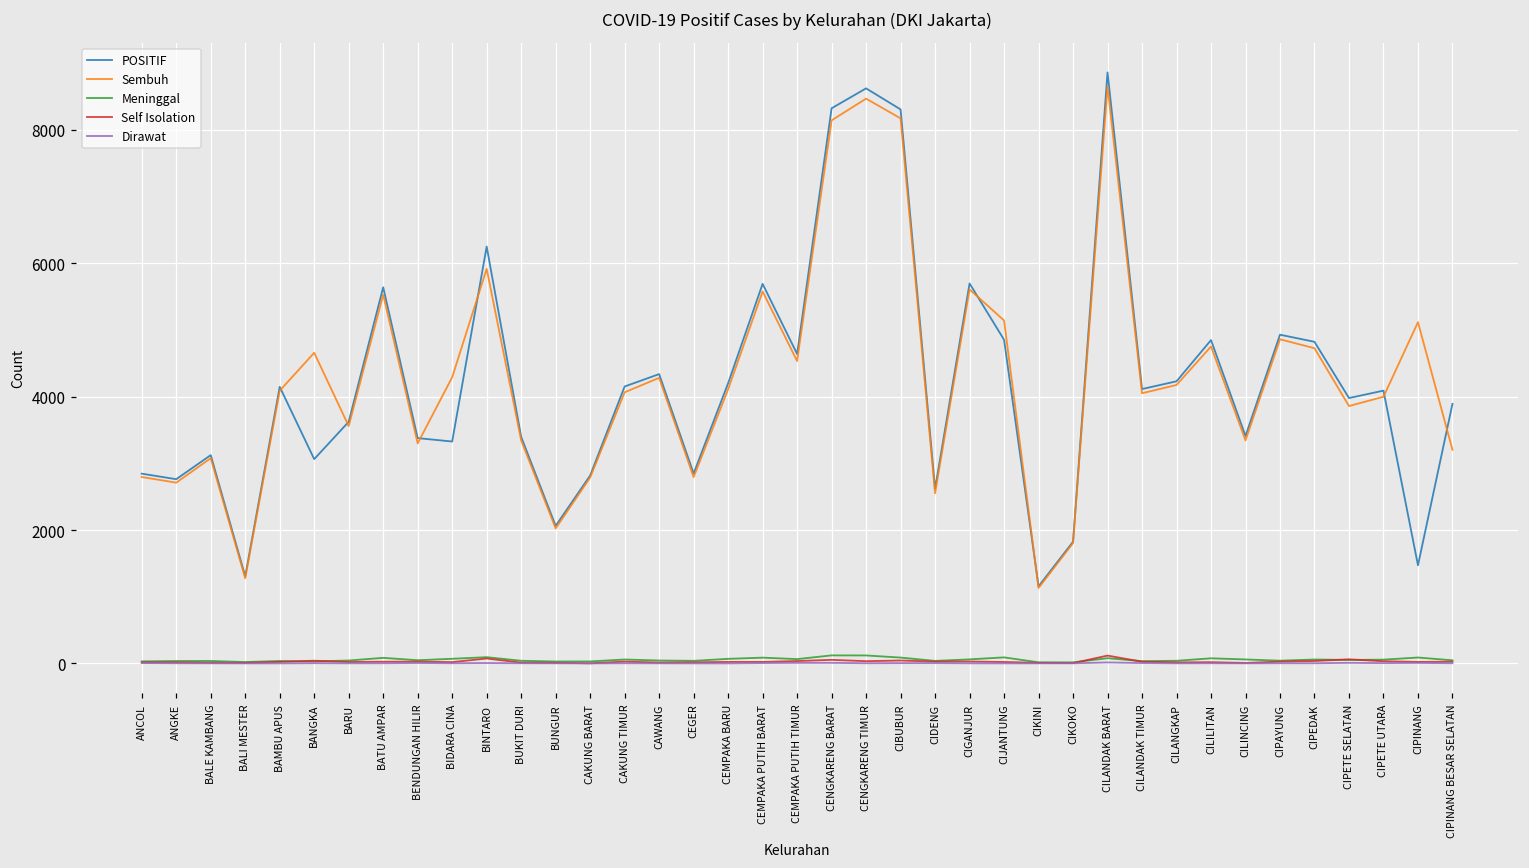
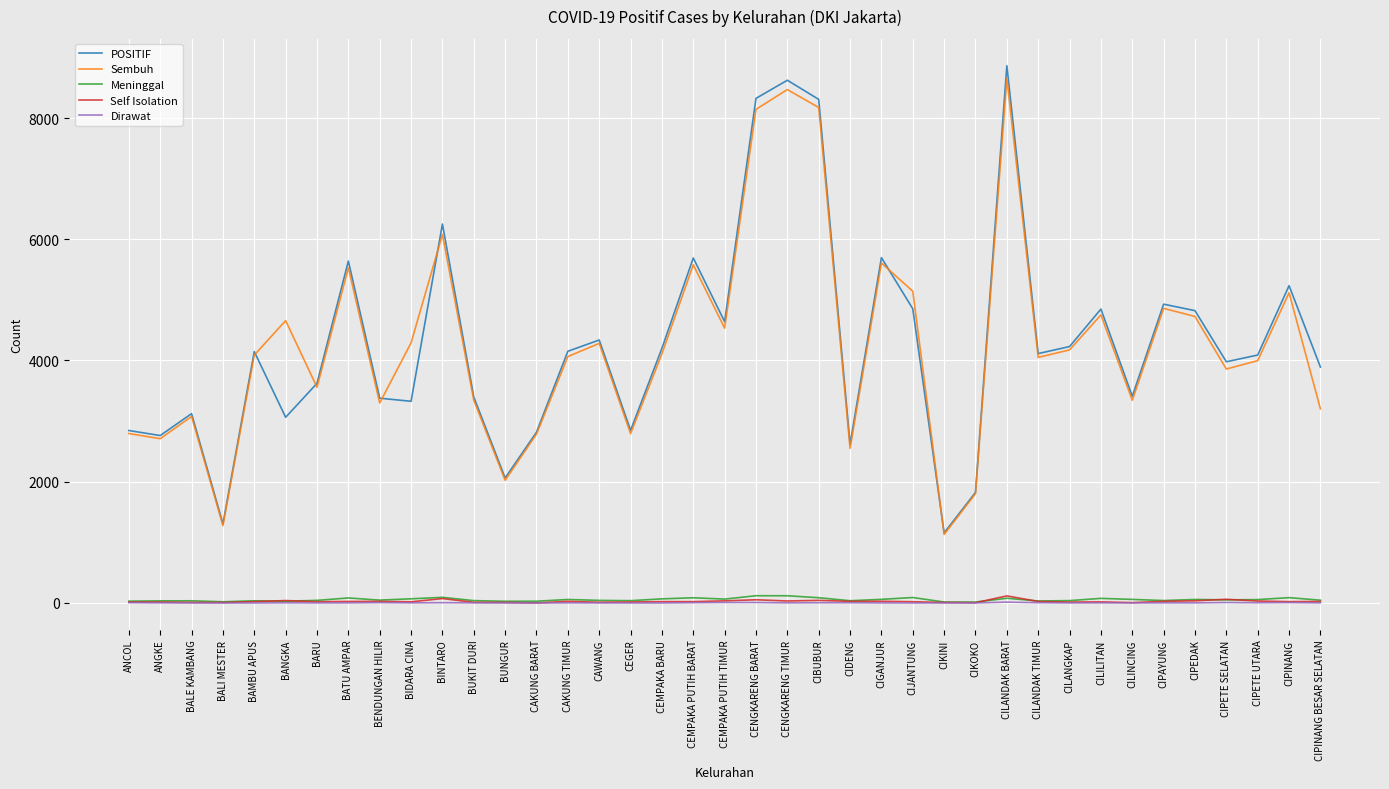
Sembuh, BINTARO: 5900 -> 6100
POSITIF, CIPINANG: 1500 -> 5200
